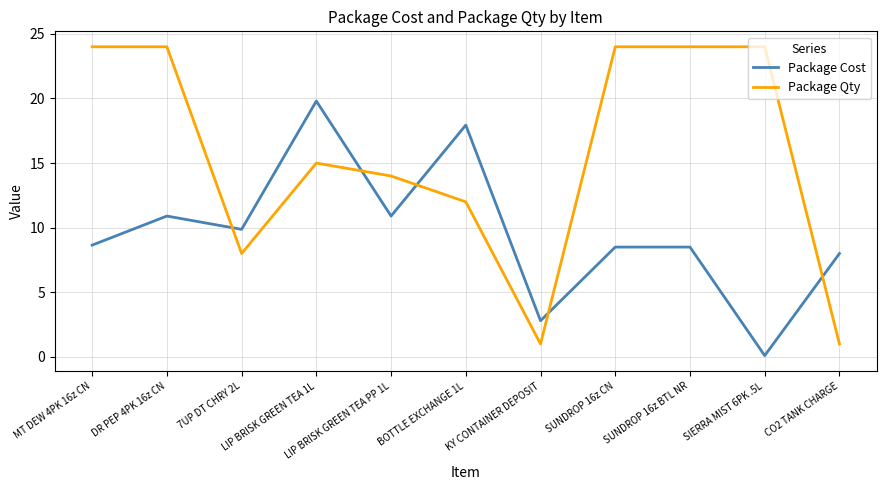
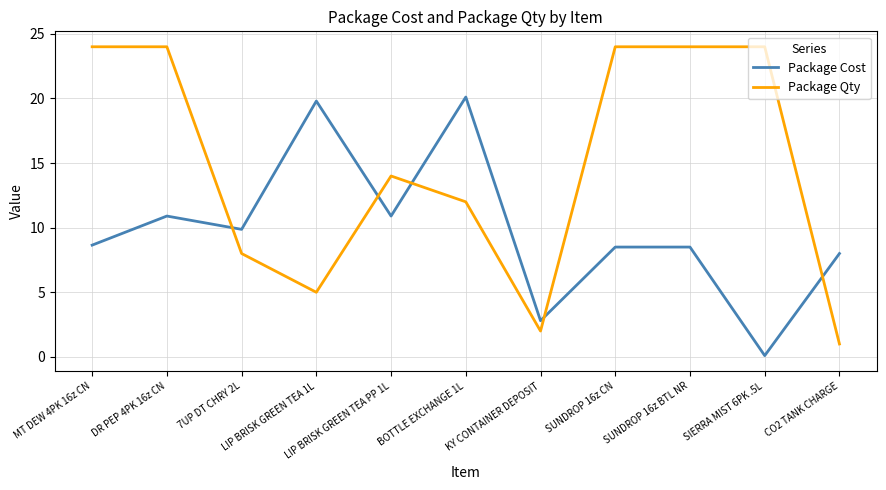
Package Qty, LIP BRISK GREEN TEA 1L: 15 -> 5
Package Cost, BOTTLE EXCHANGE 1L: 17.9 -> 20.1
Package Qty, KY CONTAINER DEPOSIT: 1 -> 2
